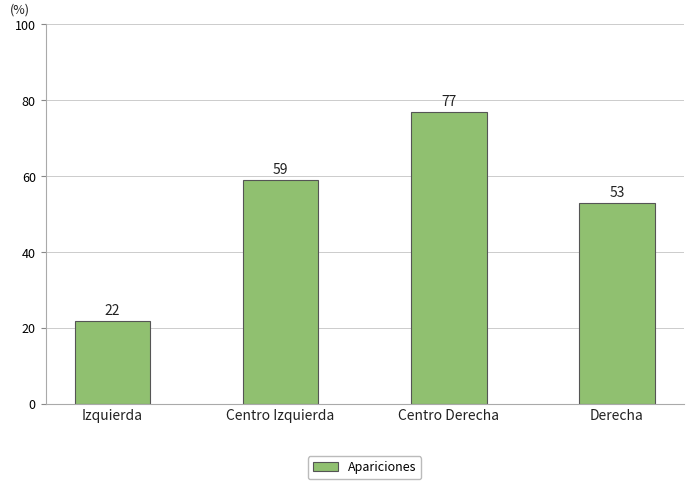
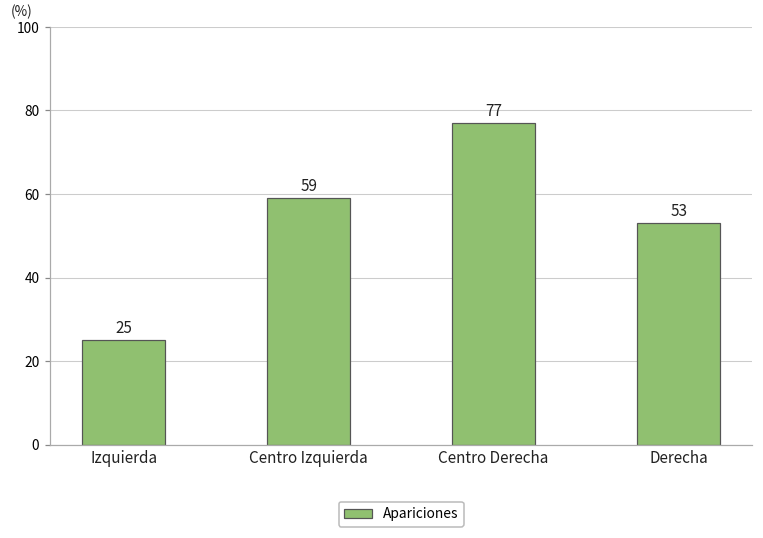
Izquierda: 22 -> 25
